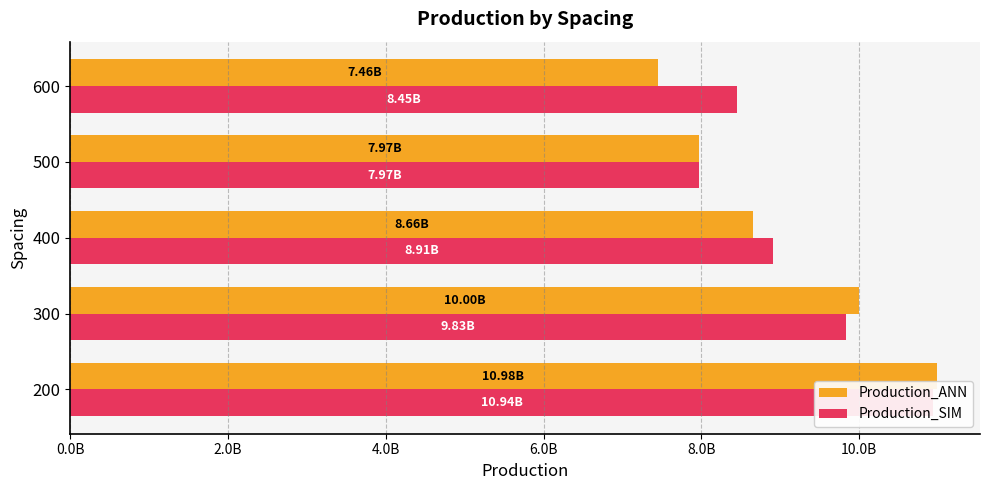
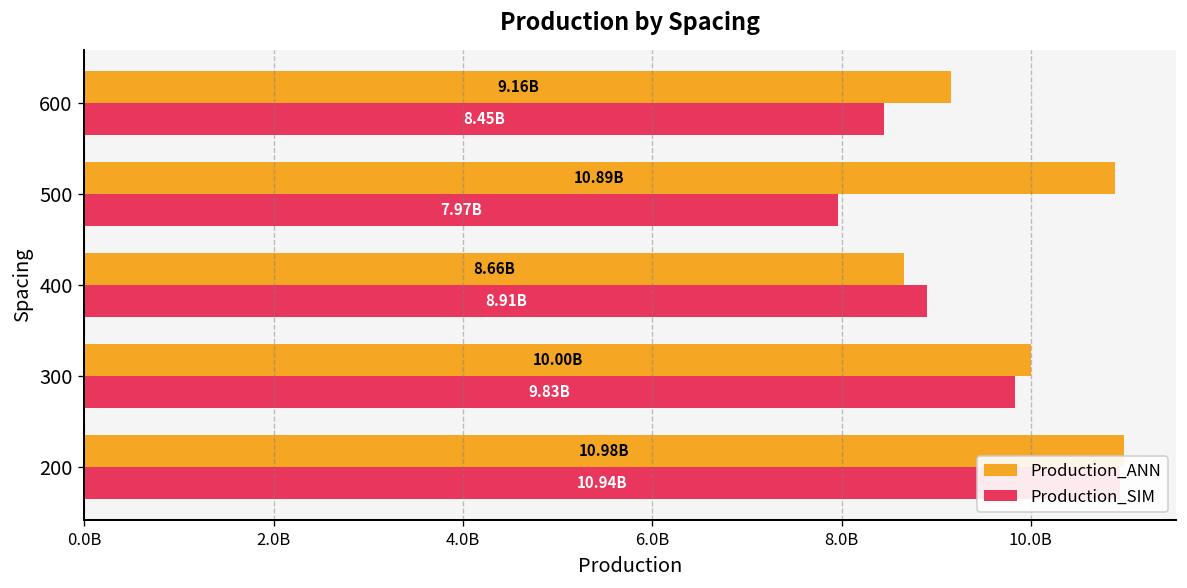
Production_ANN, 600: 7.46B -> 9.16B
Production_ANN, 500: 7.97B -> 10.89B
